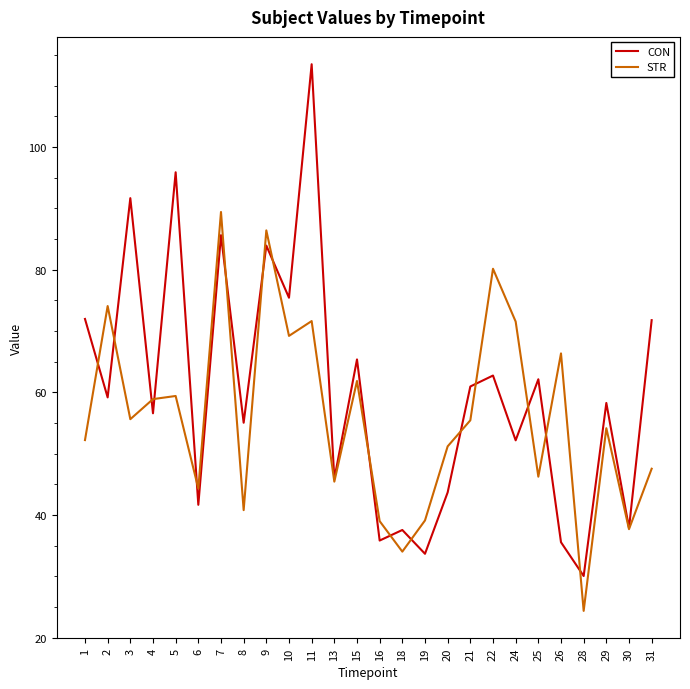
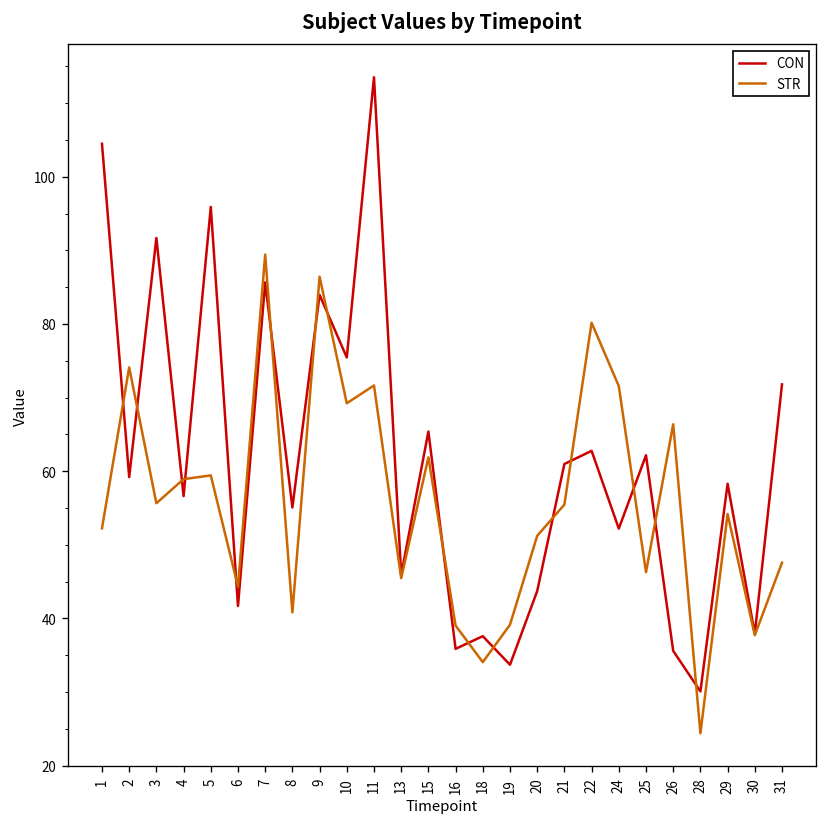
CON, 1: 72 -> 104
